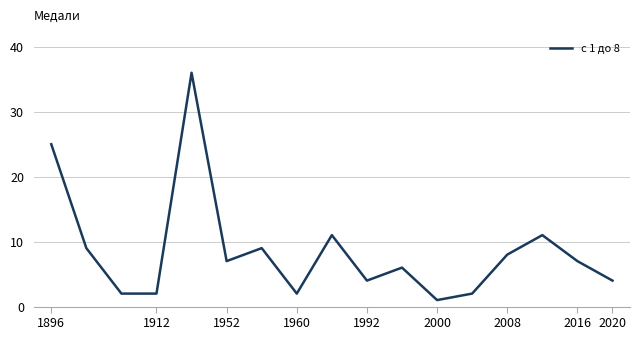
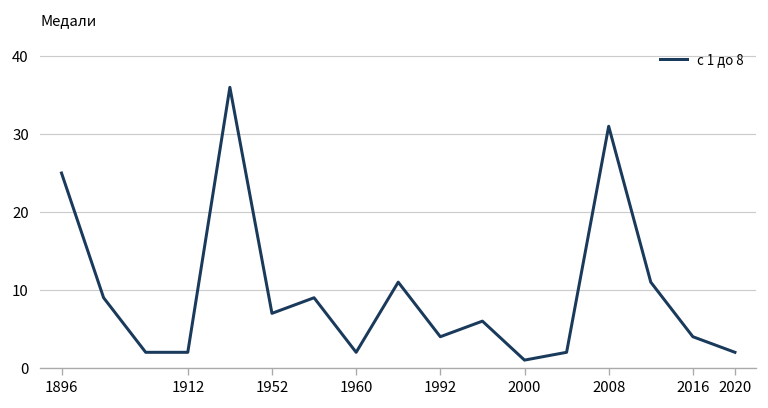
2008: 8 -> 31
2016: 7 -> 4
2020: 4 -> 2
